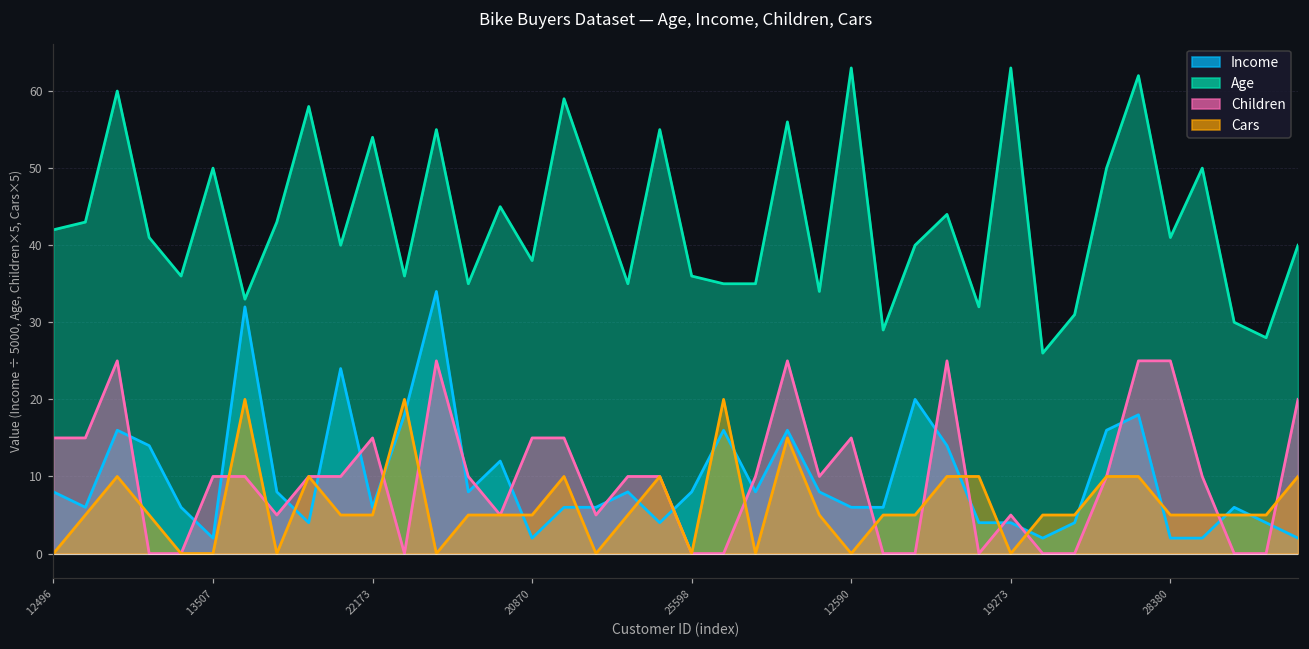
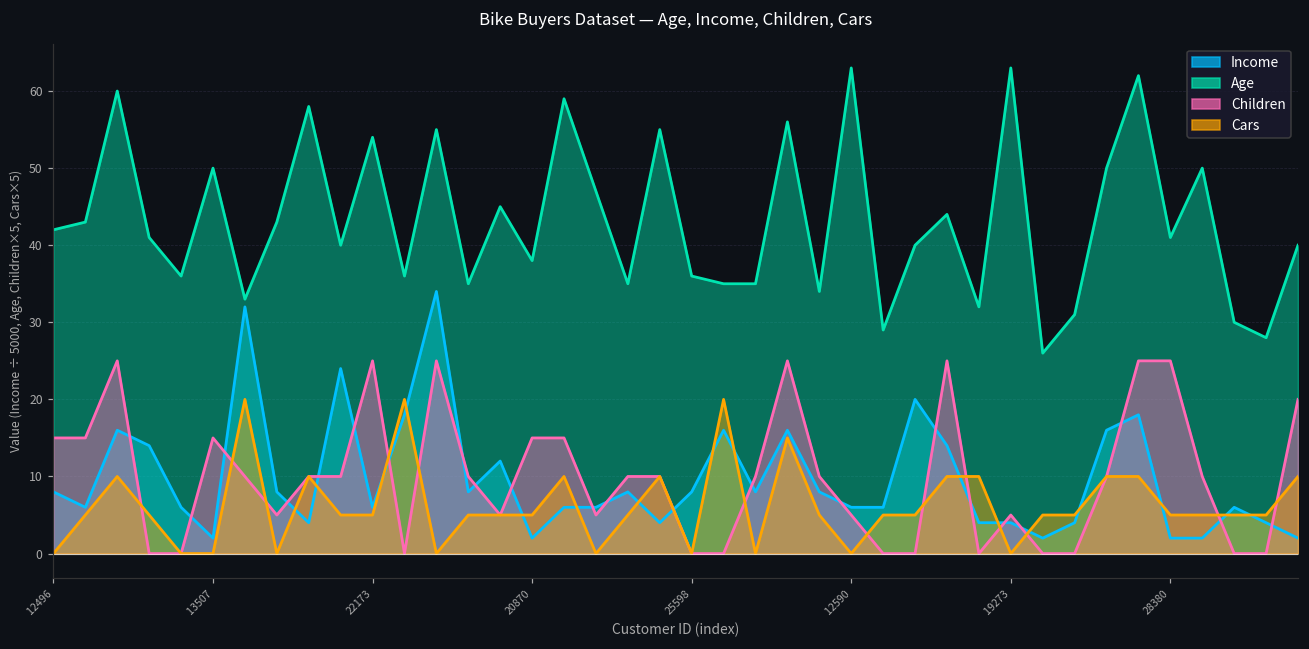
Children, 13507: 10 -> 15
Children, 22173: 15 -> 25
Children, 12590: 15 -> 5
